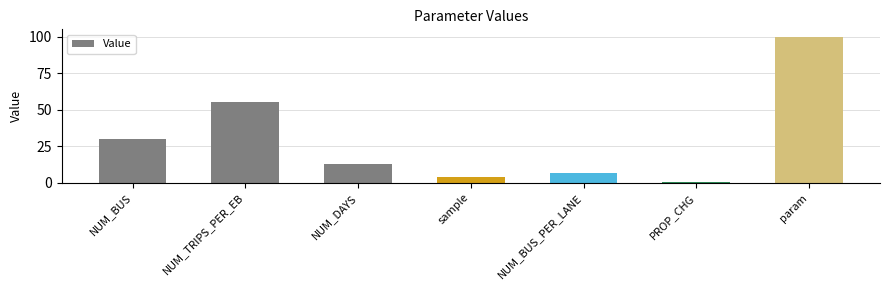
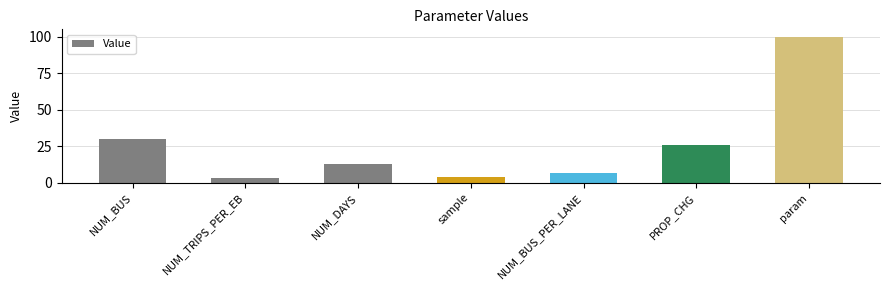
NUM_TRIPS_PER_EB: 55 -> 3
PROP_CHG: 1 -> 26
